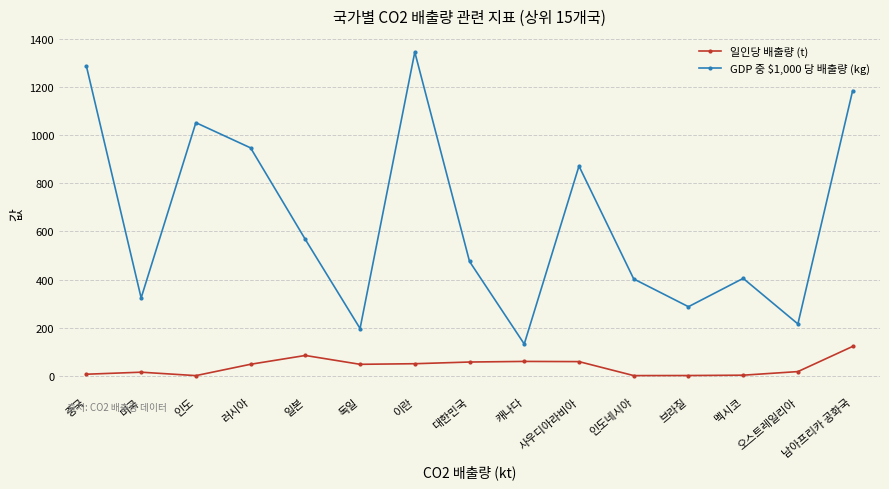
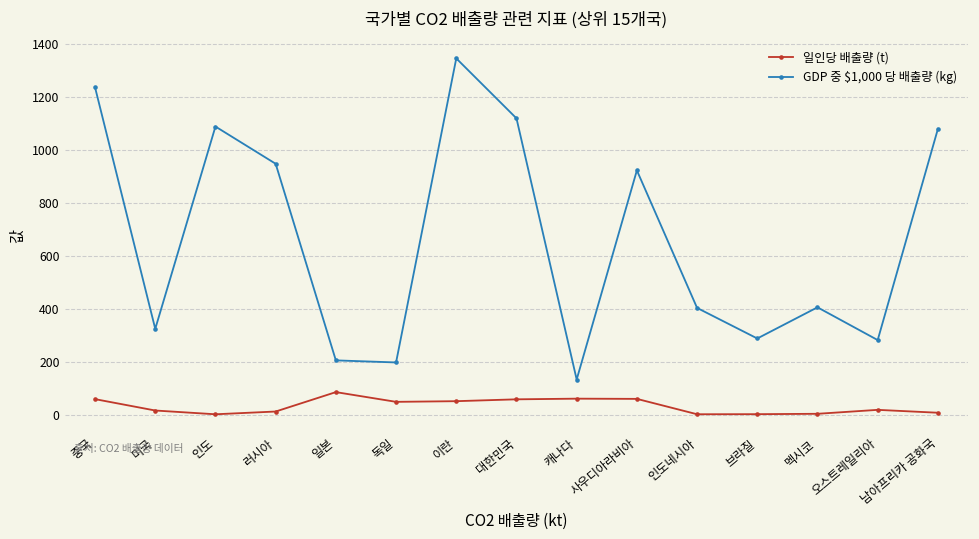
일인당 배출량 (t), 중국: 10 -> 60
GDP 중 $1,000 당 배출량 (kg), 중국: 1290 -> 1240
GDP 중 $1,000 당 배출량 (kg), 인도: 1050 -> 1090
일인당 배출량 (t), 러시아: 50 -> 10
GDP 중 $1,000 당 배출량 (kg), 일본: 570 -> 210
GDP 중 $1,000 당 배출량 (kg), 대한민국: 480 -> 1120
GDP 중 $1,000 당 배출량 (kg), 사우디아라비아: 870 -> 920
GDP 중 $1,000 당 배출량 (kg), 오스트레일리아: 220 -> 280
일인당 배출량 (t), 남아프리카 공화국: 120 -> 10
GDP 중 $1,000 당 배출량 (kg), 남아프리카 공화국: 1180 -> 1080
